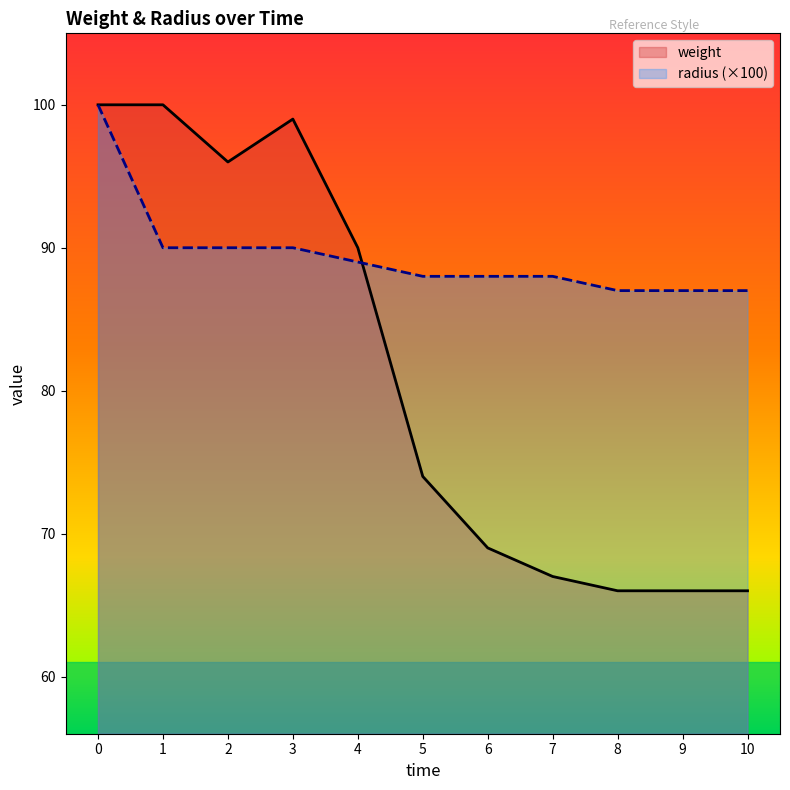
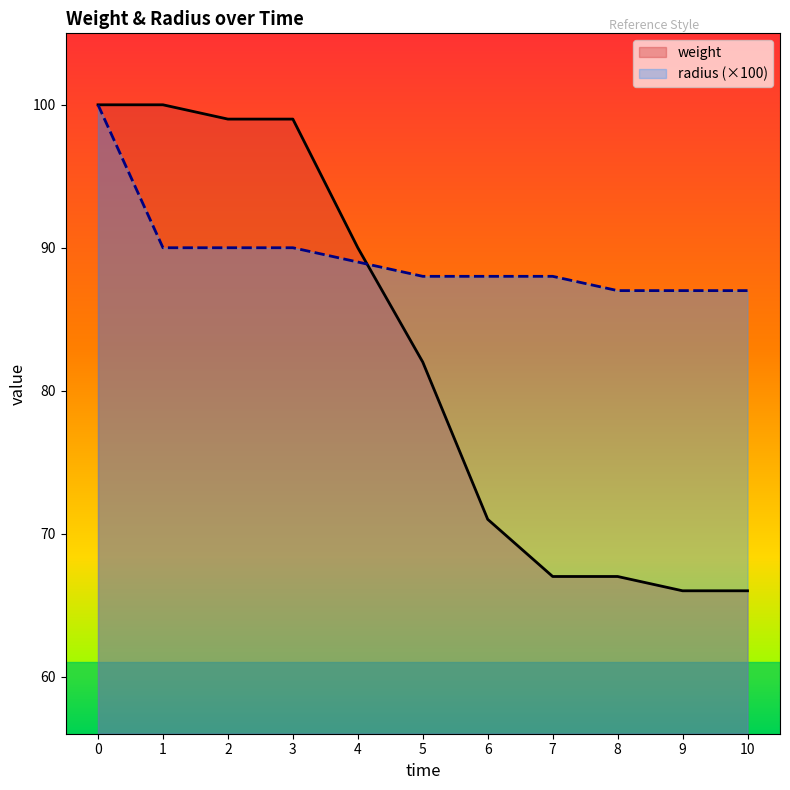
weight, 2: 96 -> 99
weight, 5: 74 -> 82
weight, 6: 69 -> 71
weight, 8: 66 -> 67
